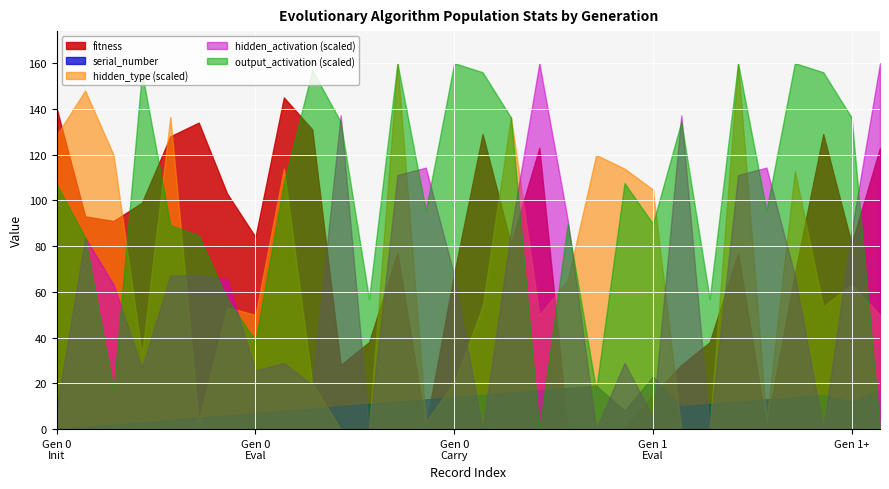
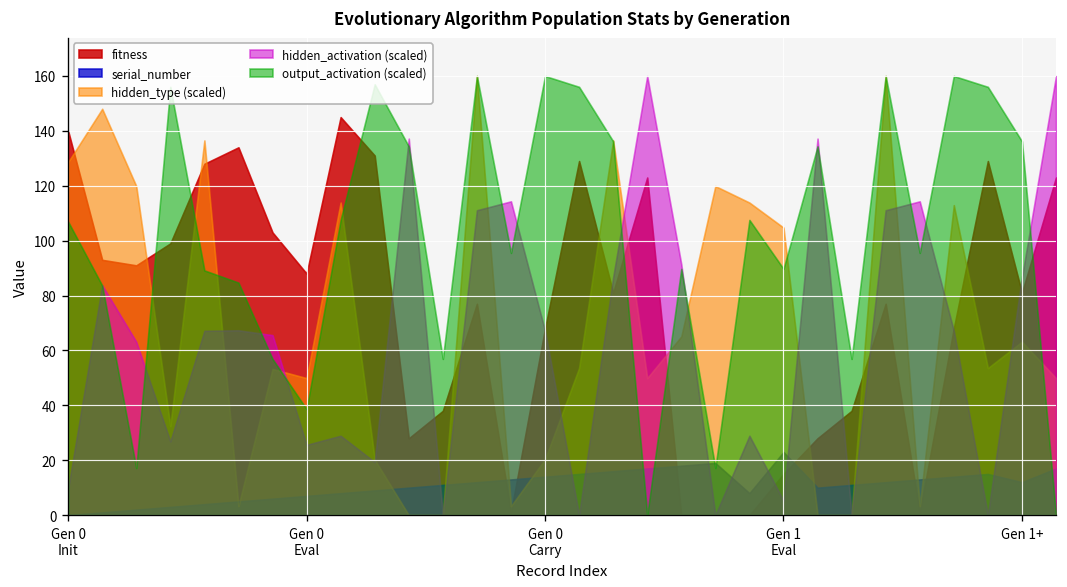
fitness, Gen 0 Eval: 84 -> 88
